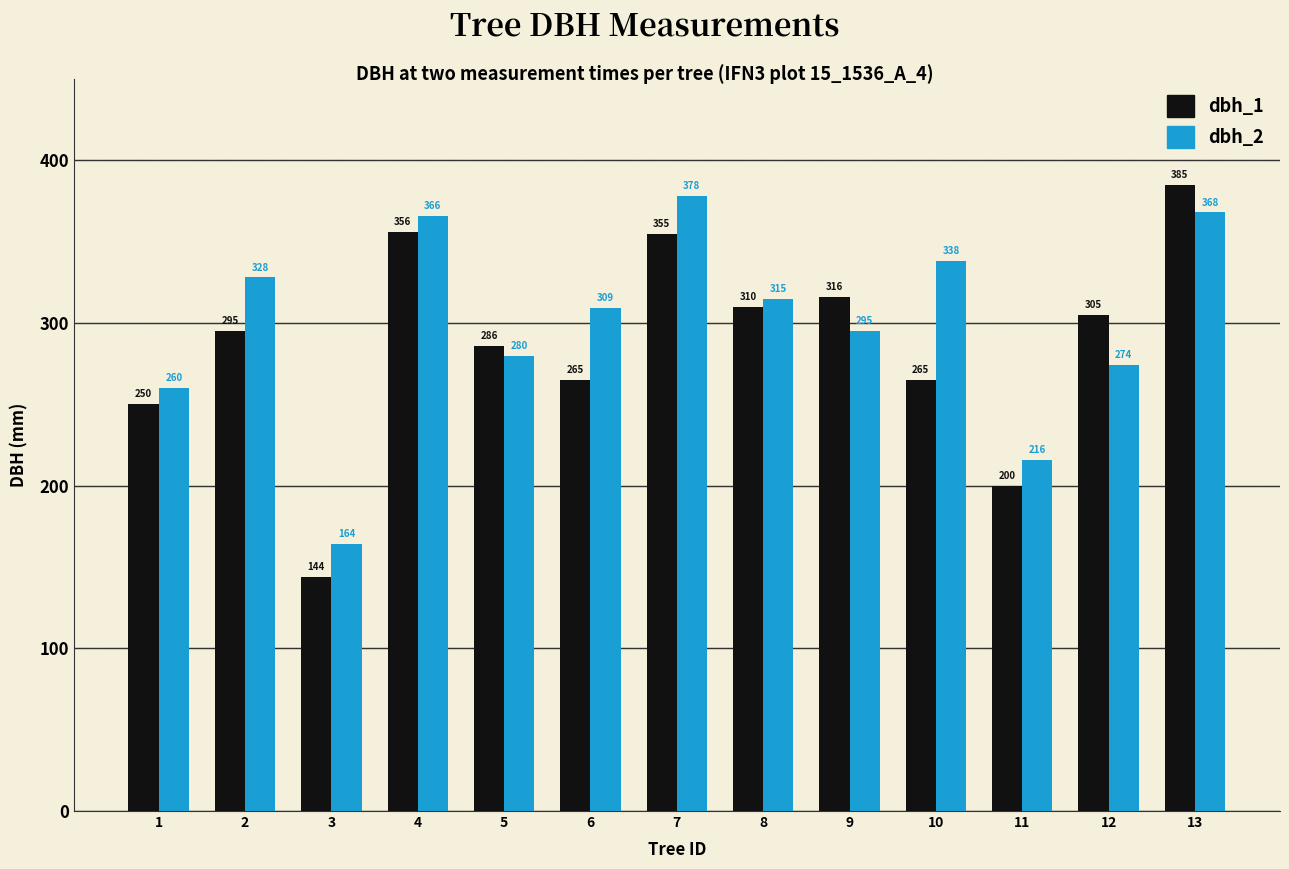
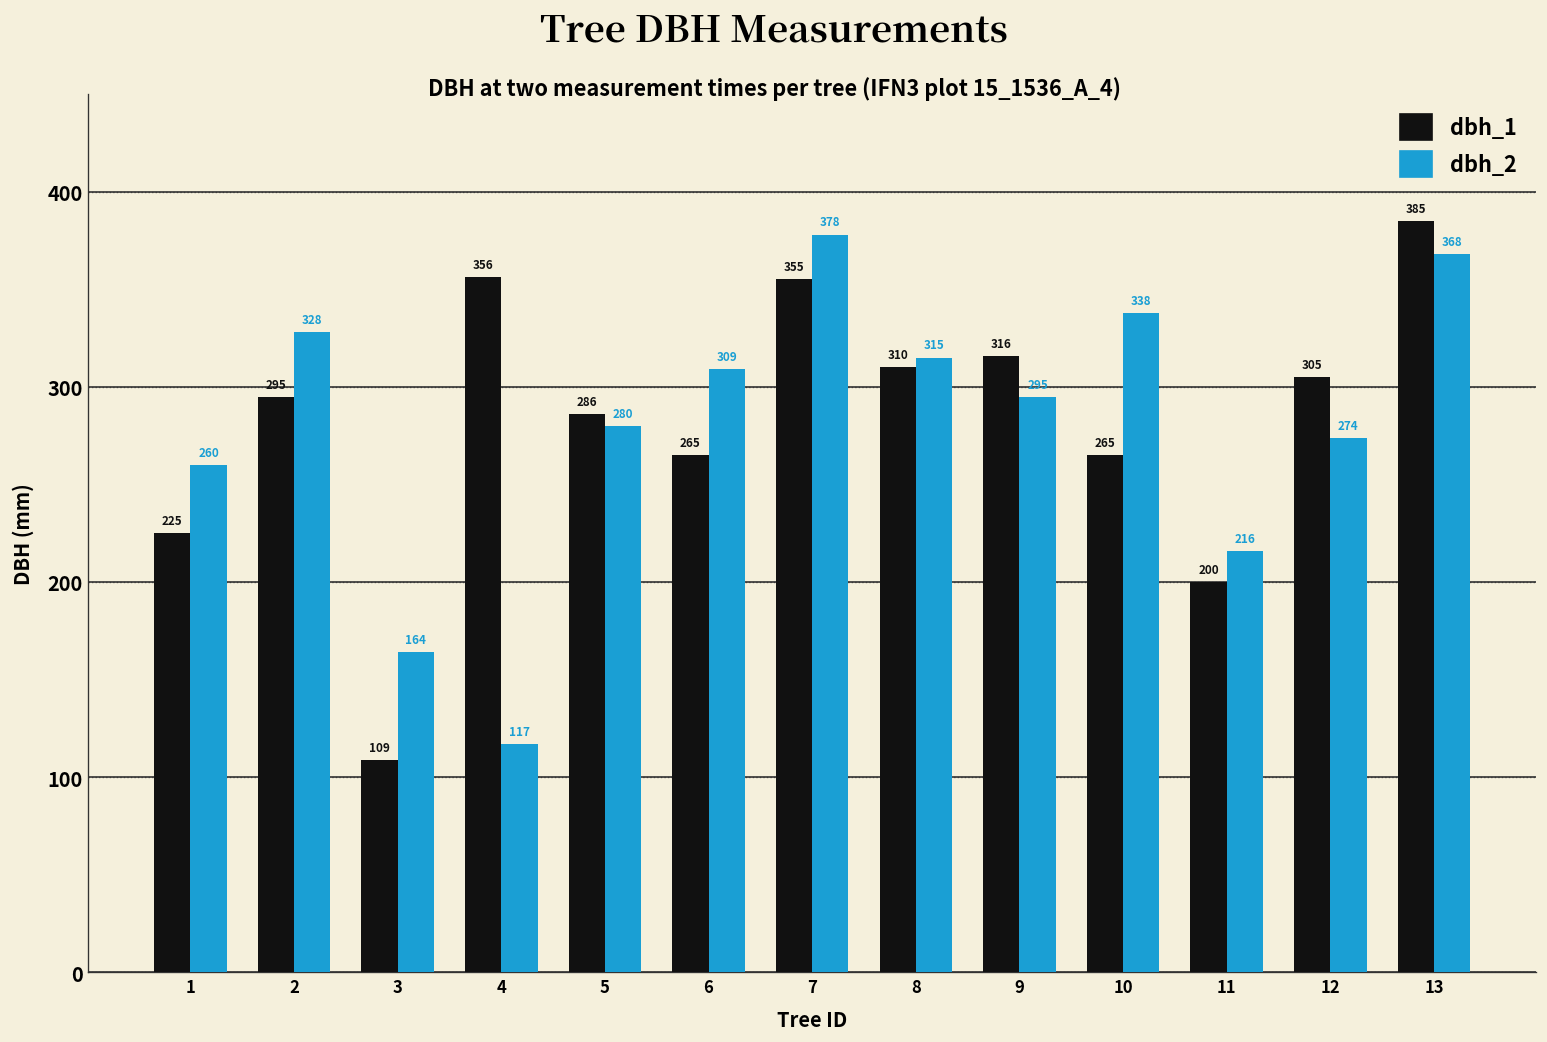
dbh_1, 1: 250 -> 225
dbh_1, 3: 144 -> 109
dbh_2, 4: 366 -> 117
